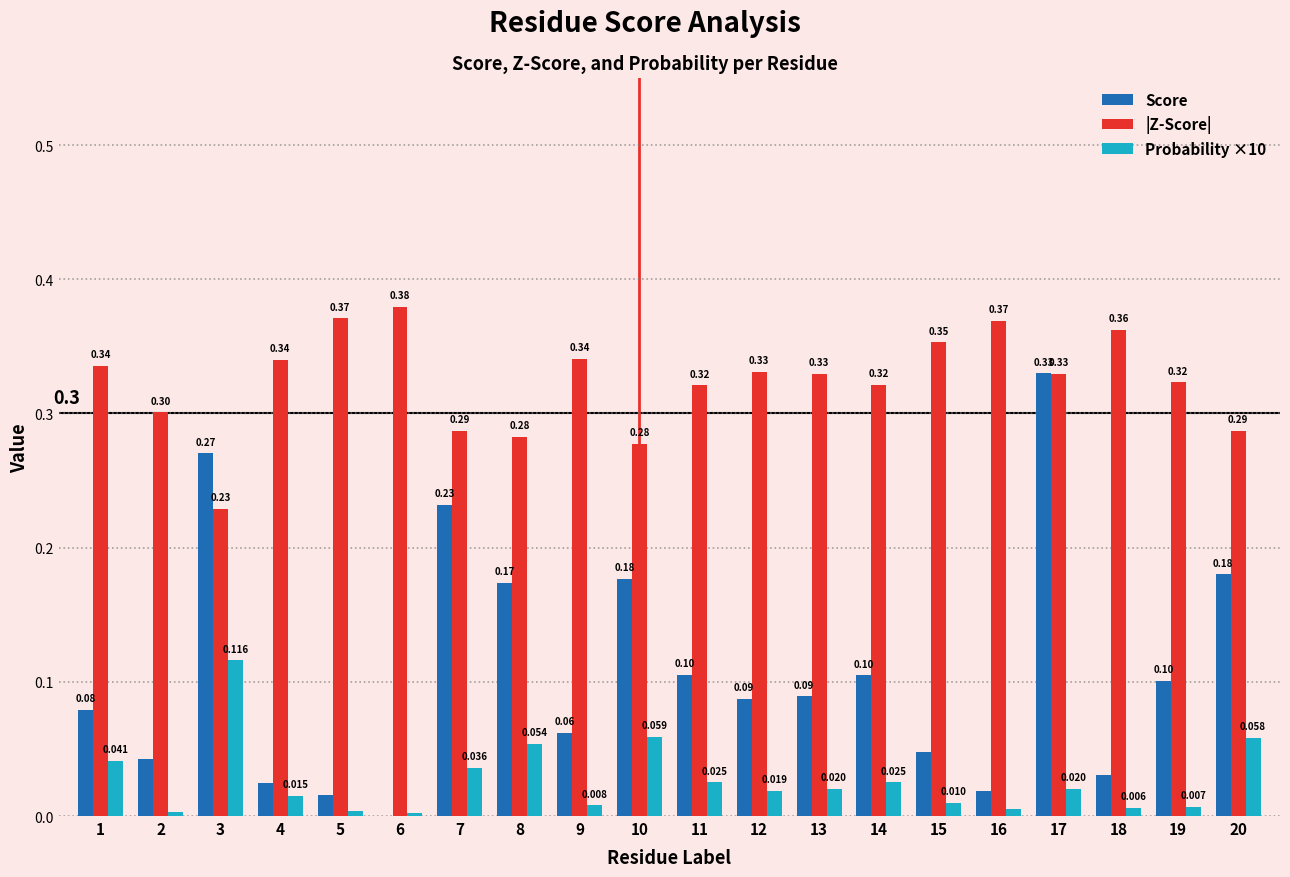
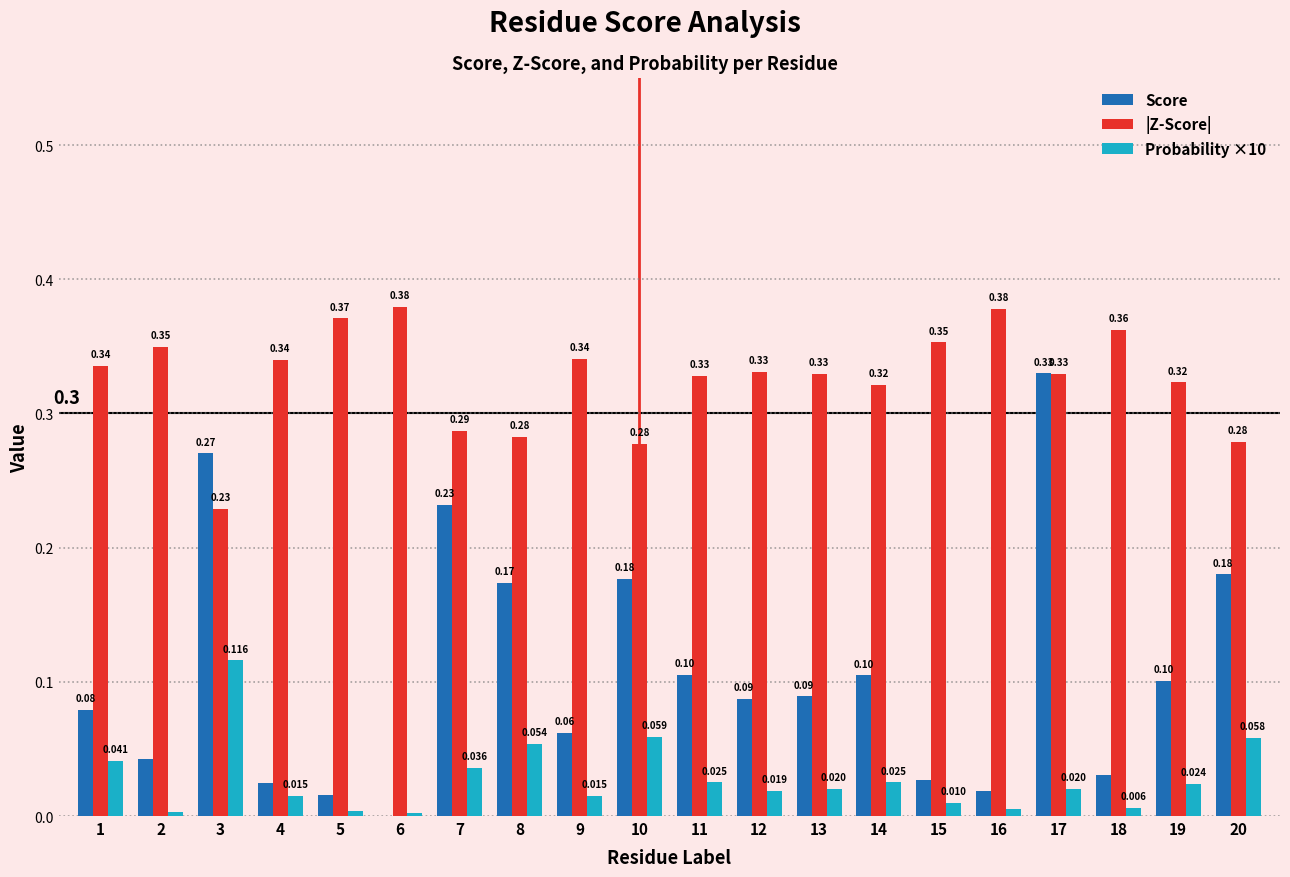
|Z-Score|, 2: 0.30 -> 0.35
Probability ×10, 9: 0.008 -> 0.015
|Z-Score|, 11: 0.32 -> 0.33
Score, 15: 0.048 -> 0.027
|Z-Score|, 16: 0.37 -> 0.38
Probability ×10, 19: 0.007 -> 0.024
|Z-Score|, 20: 0.29 -> 0.28
